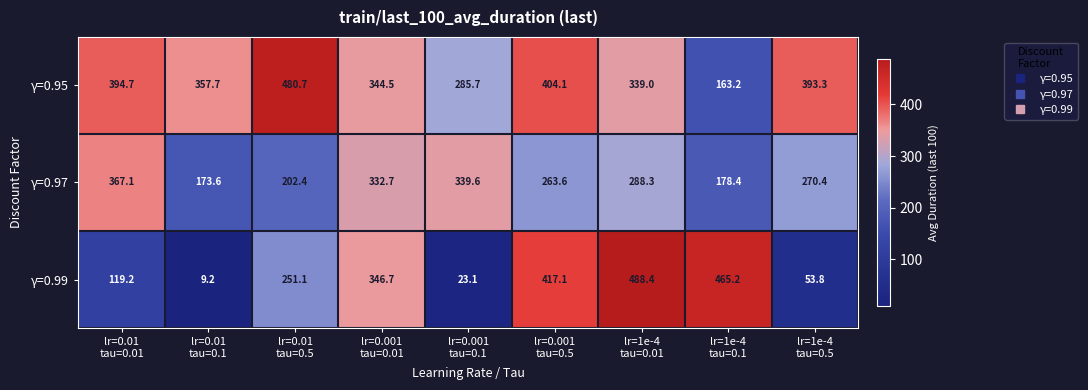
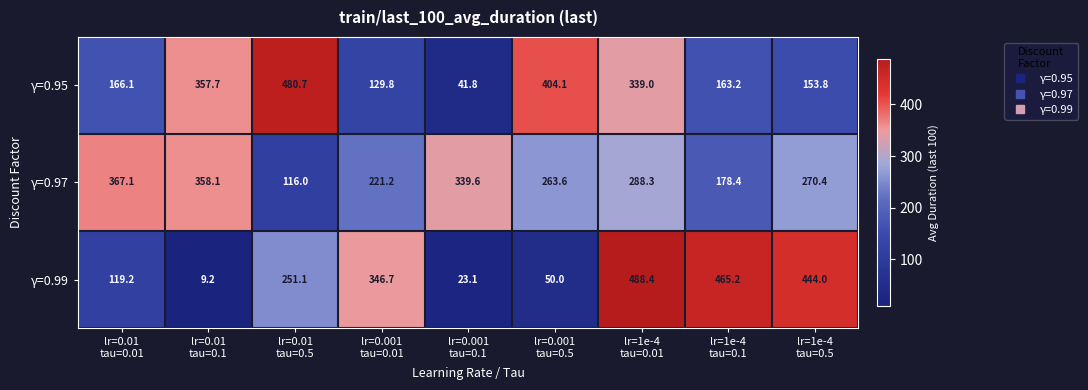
γ=0.95, lr=0.01 tau=0.01: 394.7 -> 166.1
γ=0.95, lr=0.001 tau=0.01: 344.5 -> 129.8
γ=0.95, lr=0.001 tau=0.1: 285.7 -> 41.8
γ=0.95, lr=1e-4 tau=0.5: 393.3 -> 153.8
γ=0.97, lr=0.01 tau=0.1: 173.6 -> 358.1
γ=0.97, lr=0.01 tau=0.5: 202.4 -> 116.0
γ=0.97, lr=0.001 tau=0.01: 332.7 -> 221.2
γ=0.99, lr=0.001 tau=0.5: 417.1 -> 50.0
γ=0.99, lr=1e-4 tau=0.5: 53.8 -> 444.0
